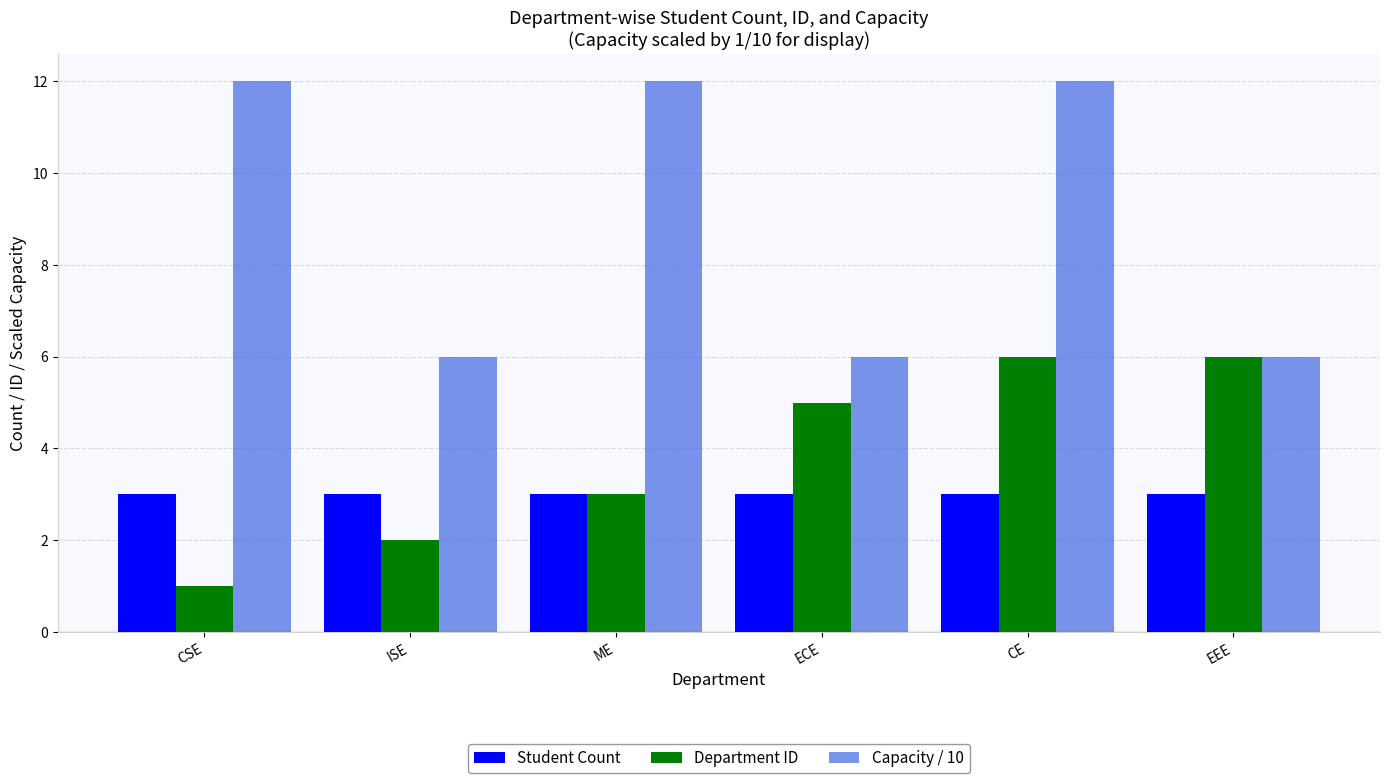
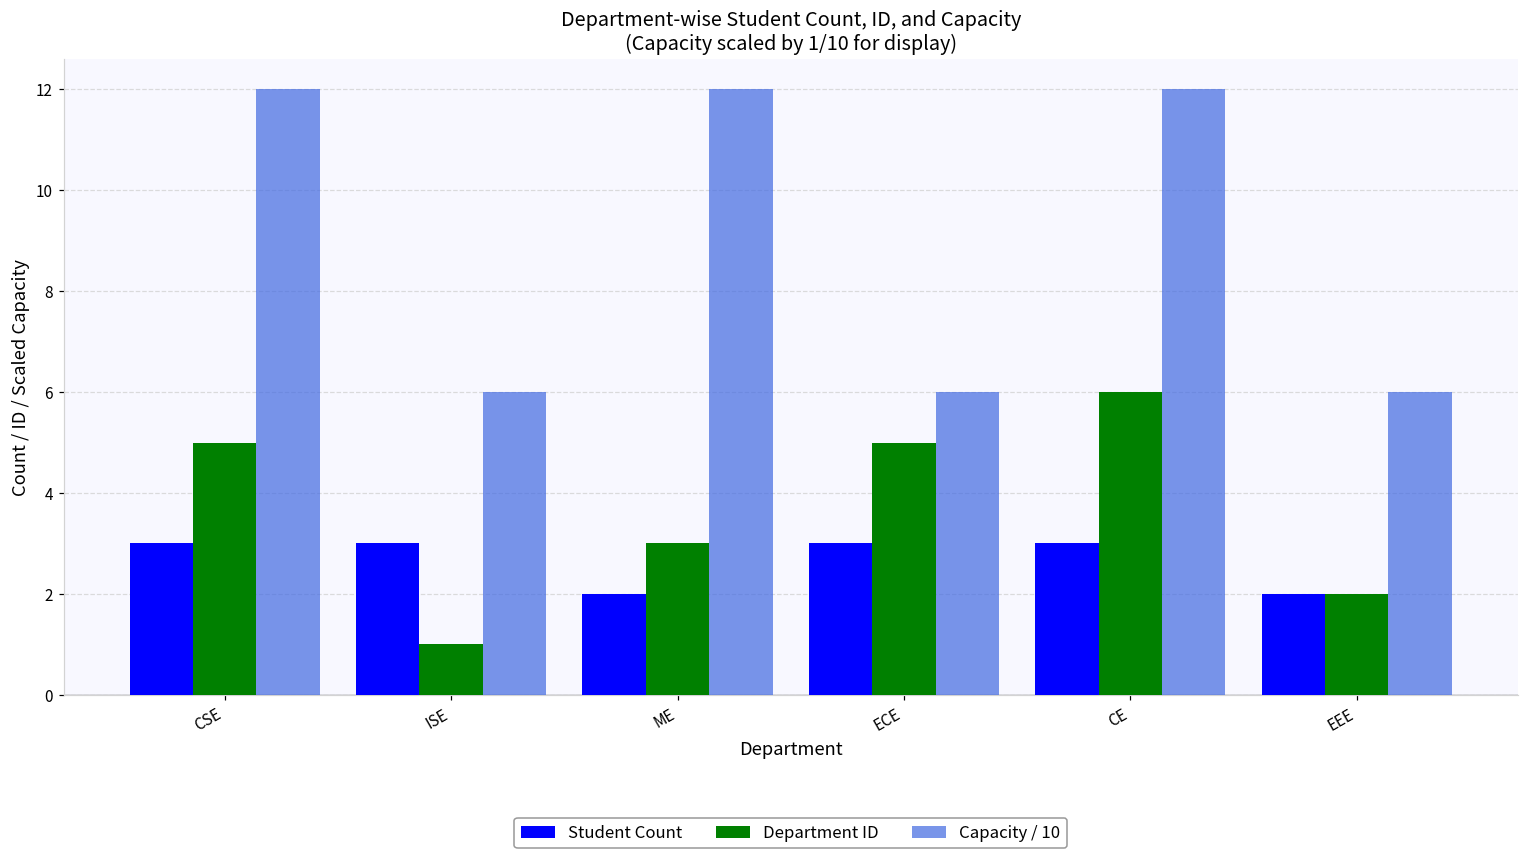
Department ID, CSE: 1 -> 5
Department ID, ISE: 2 -> 1
Student Count, ME: 3 -> 2
Student Count, EEE: 3 -> 2
Department ID, EEE: 6 -> 2
